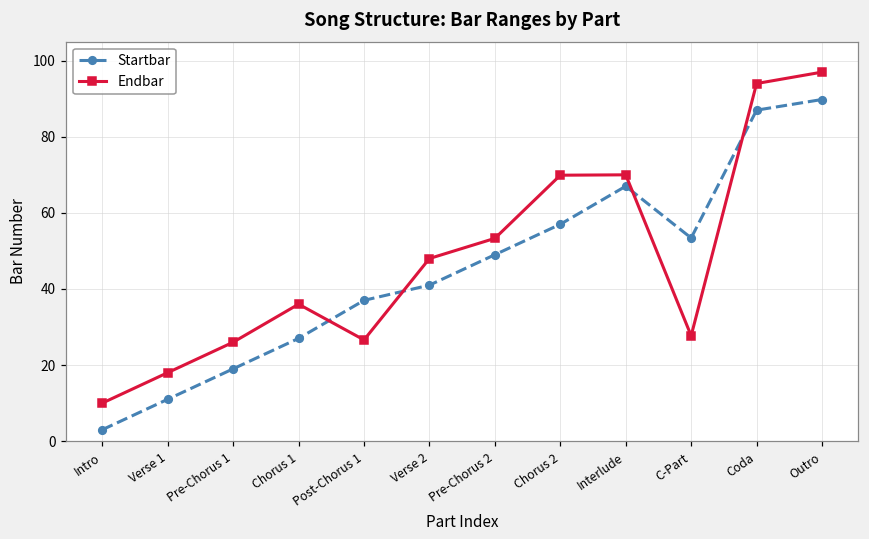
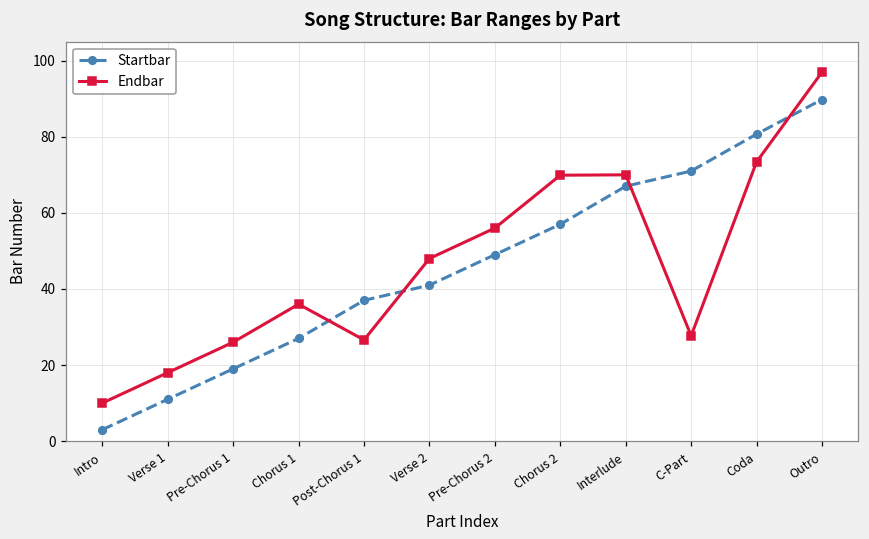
Endbar, Pre-Chorus 2: 53 -> 56
Startbar, C-Part: 53 -> 71
Startbar, Coda: 87 -> 81
Endbar, Coda: 94 -> 73
